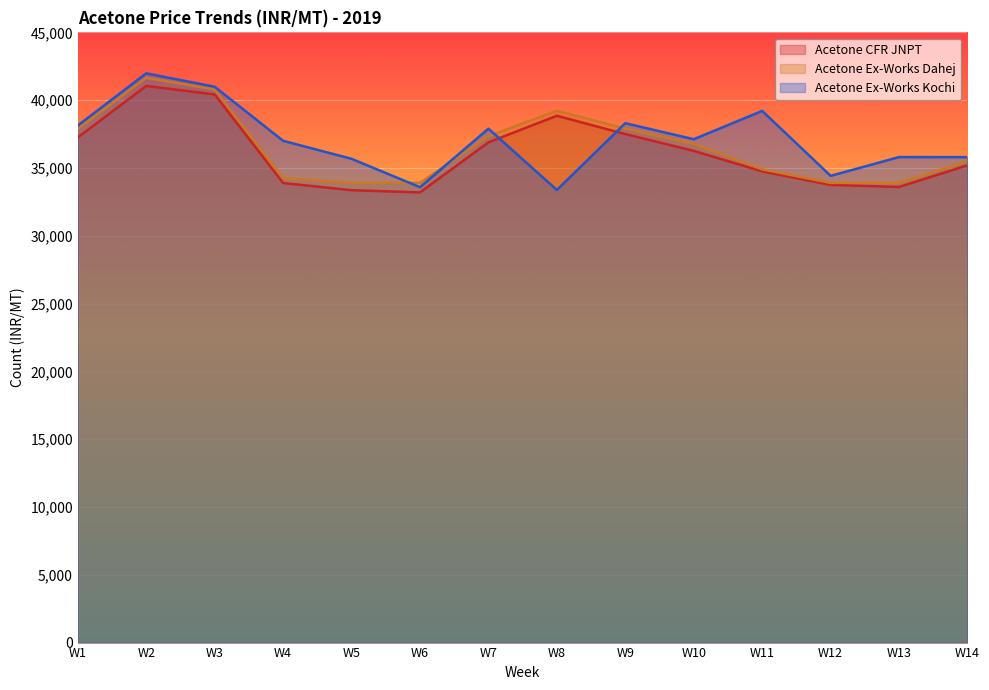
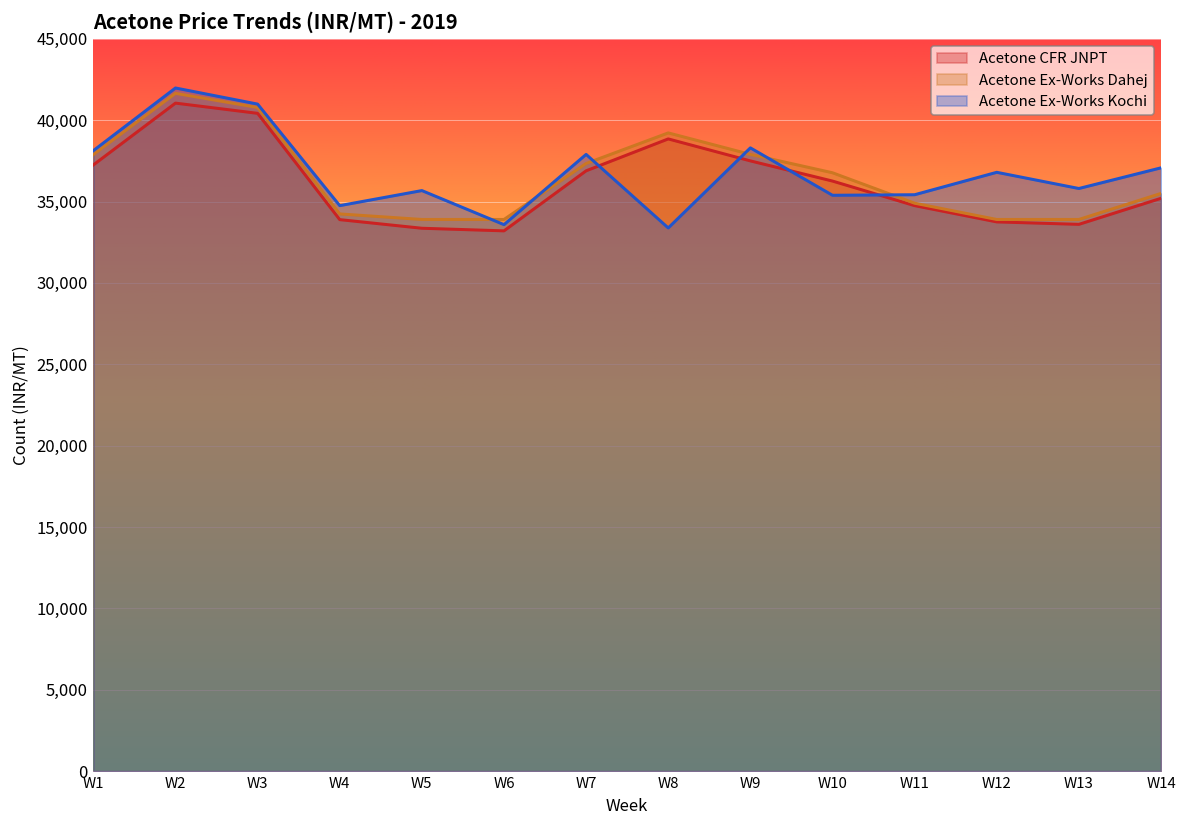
Acetone Ex-Works Kochi, W4: 37,000 -> 34,800
Acetone Ex-Works Kochi, W10: 37,100 -> 35,400
Acetone Ex-Works Kochi, W11: 39,200 -> 35,400
Acetone Ex-Works Kochi, W12: 34,400 -> 36,800
Acetone Ex-Works Kochi, W14: 35,800 -> 37,100
